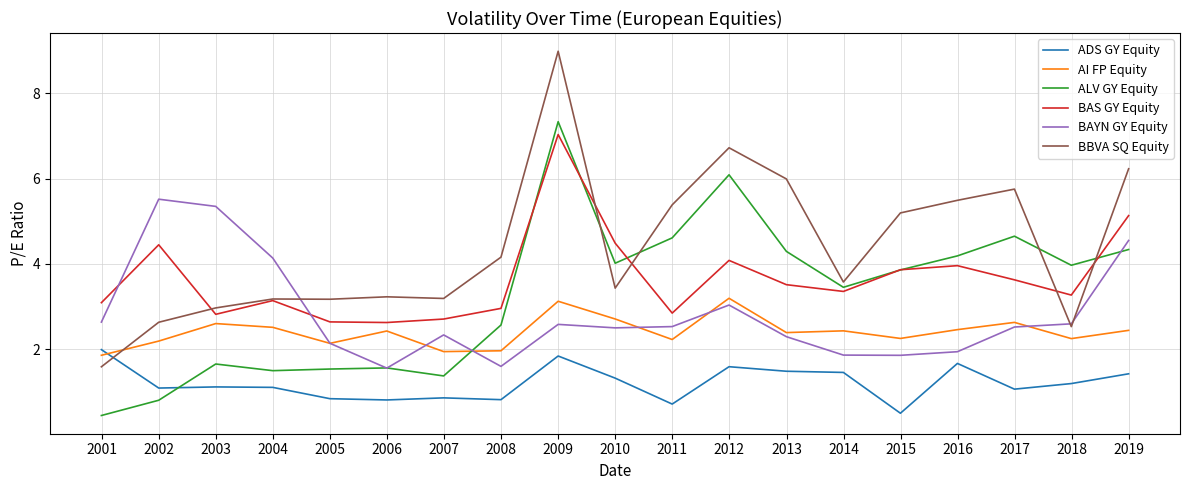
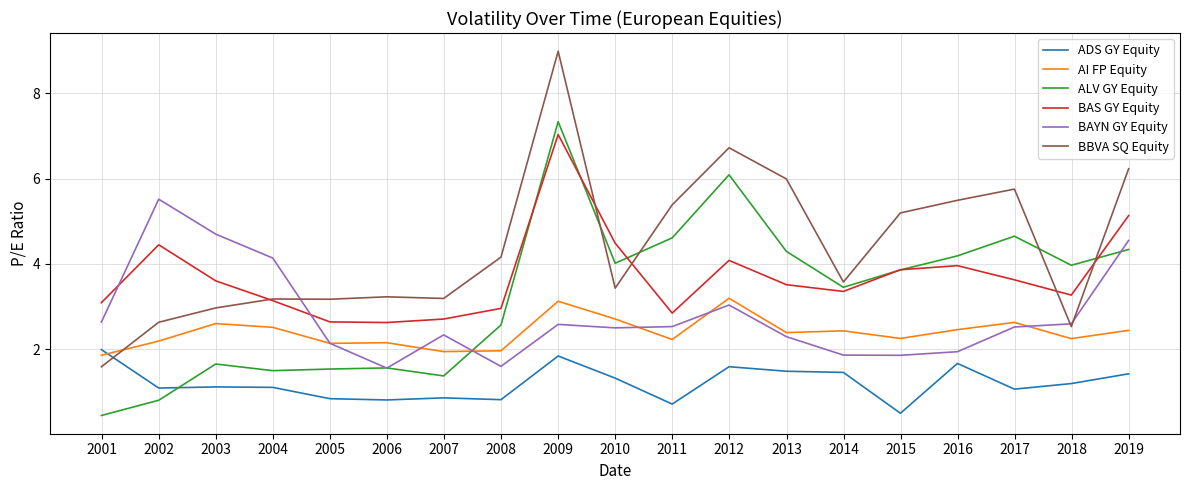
BAS GY Equity, 2003: 2.8 -> 3.6
BAYN GY Equity, 2003: 5.3 -> 4.7
AI FP Equity, 2006: 2.4 -> 2.2
